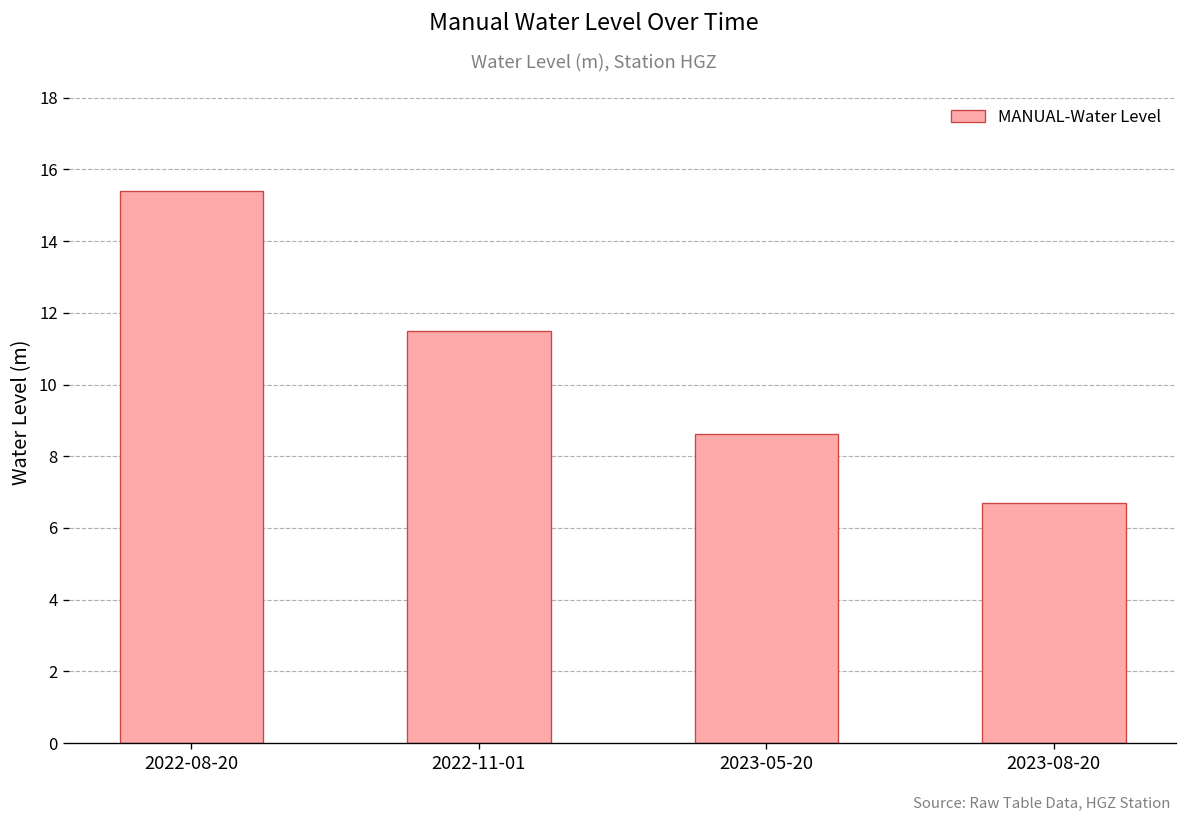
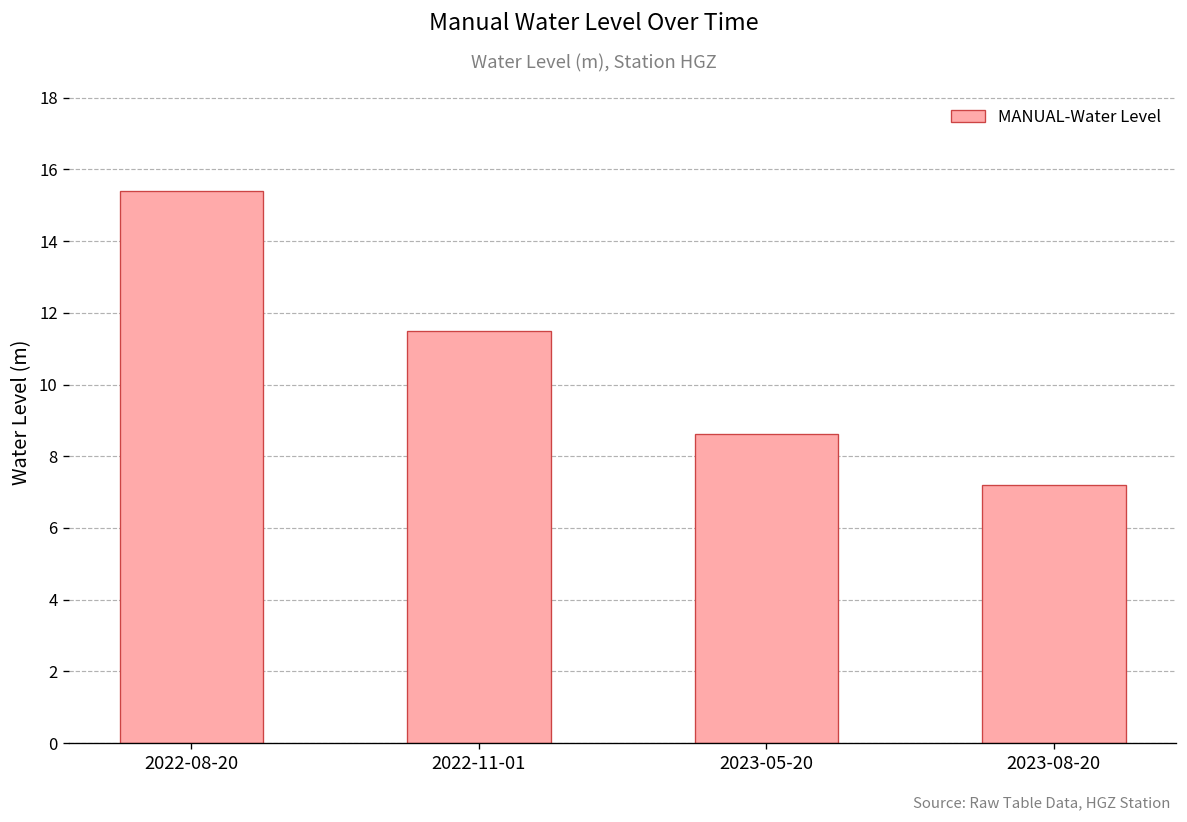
2023-08-20: 6.7 -> 7.2
